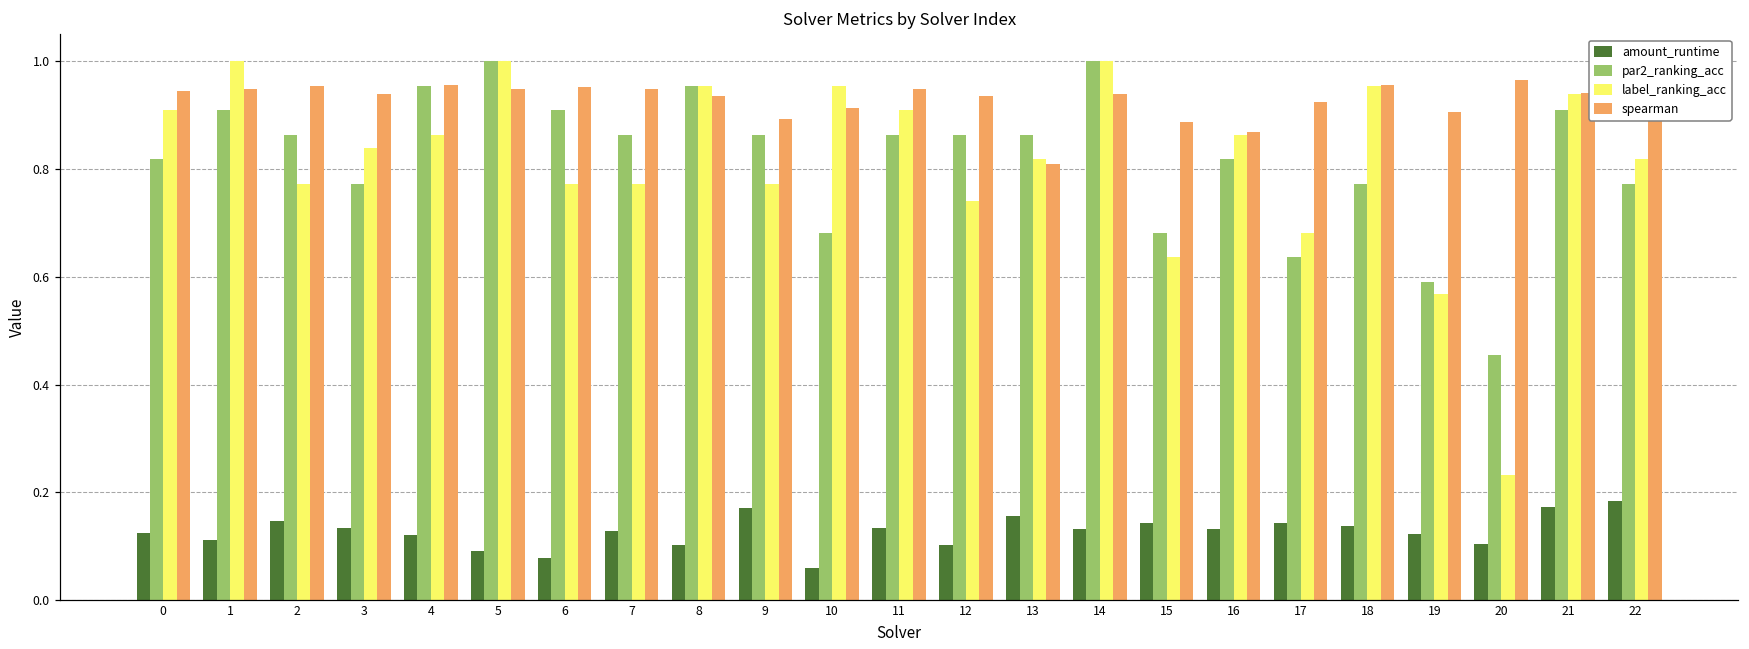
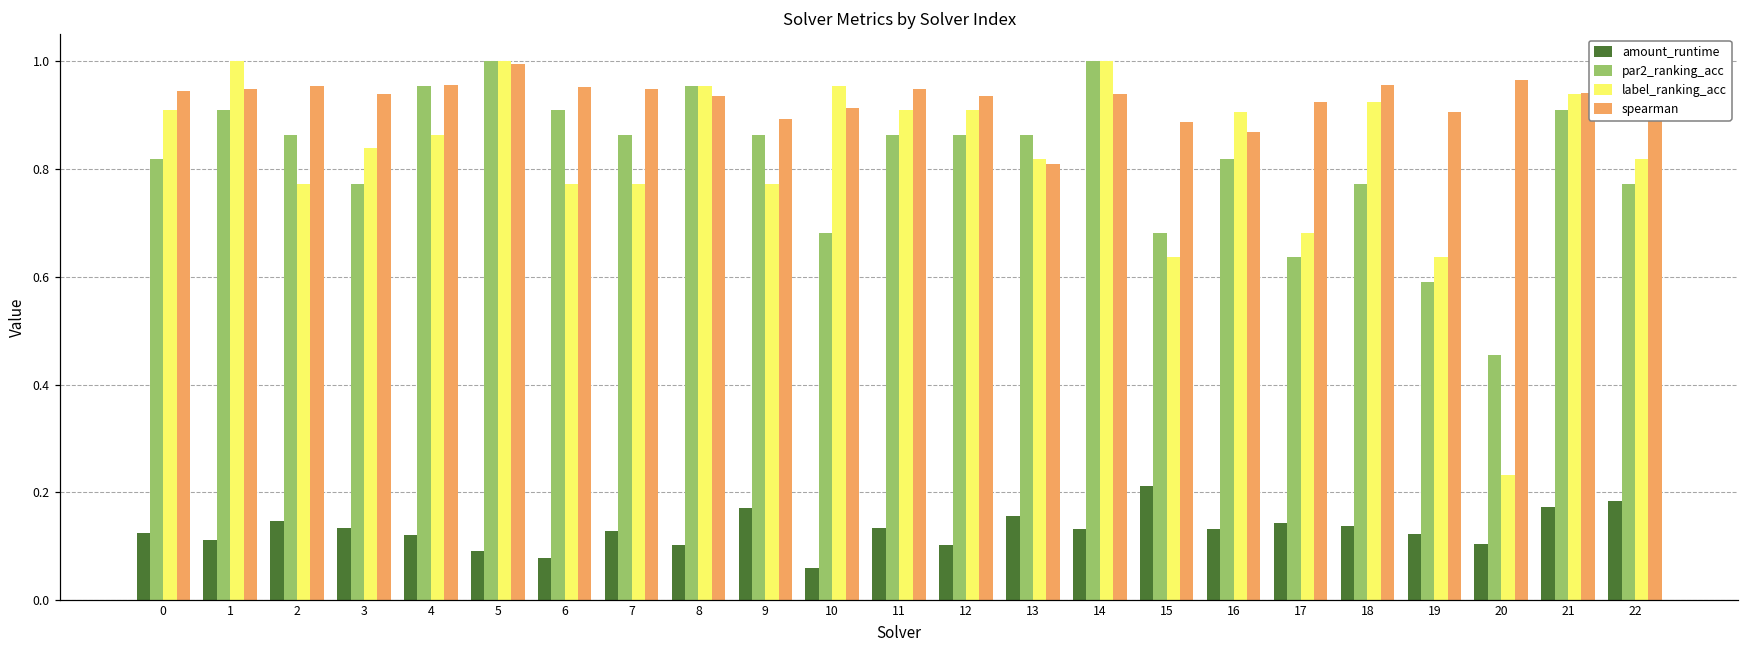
spearman, 5: 0.95 -> 1.00
label_ranking_acc, 12: 0.74 -> 0.91
amount_runtime, 15: 0.14 -> 0.21
label_ranking_acc, 16: 0.86 -> 0.91
label_ranking_acc, 18: 0.95 -> 0.92
label_ranking_acc, 19: 0.57 -> 0.64
